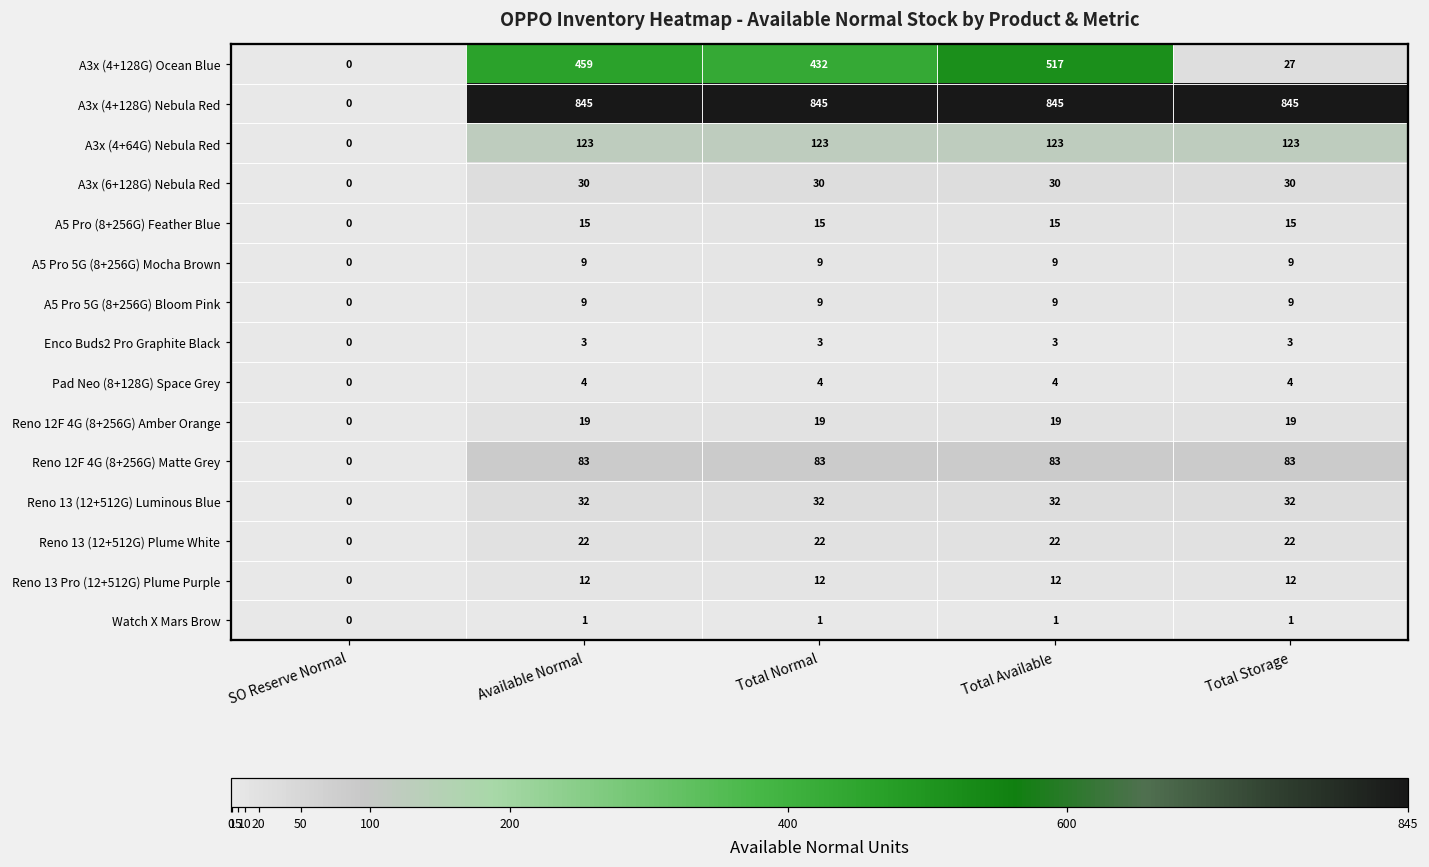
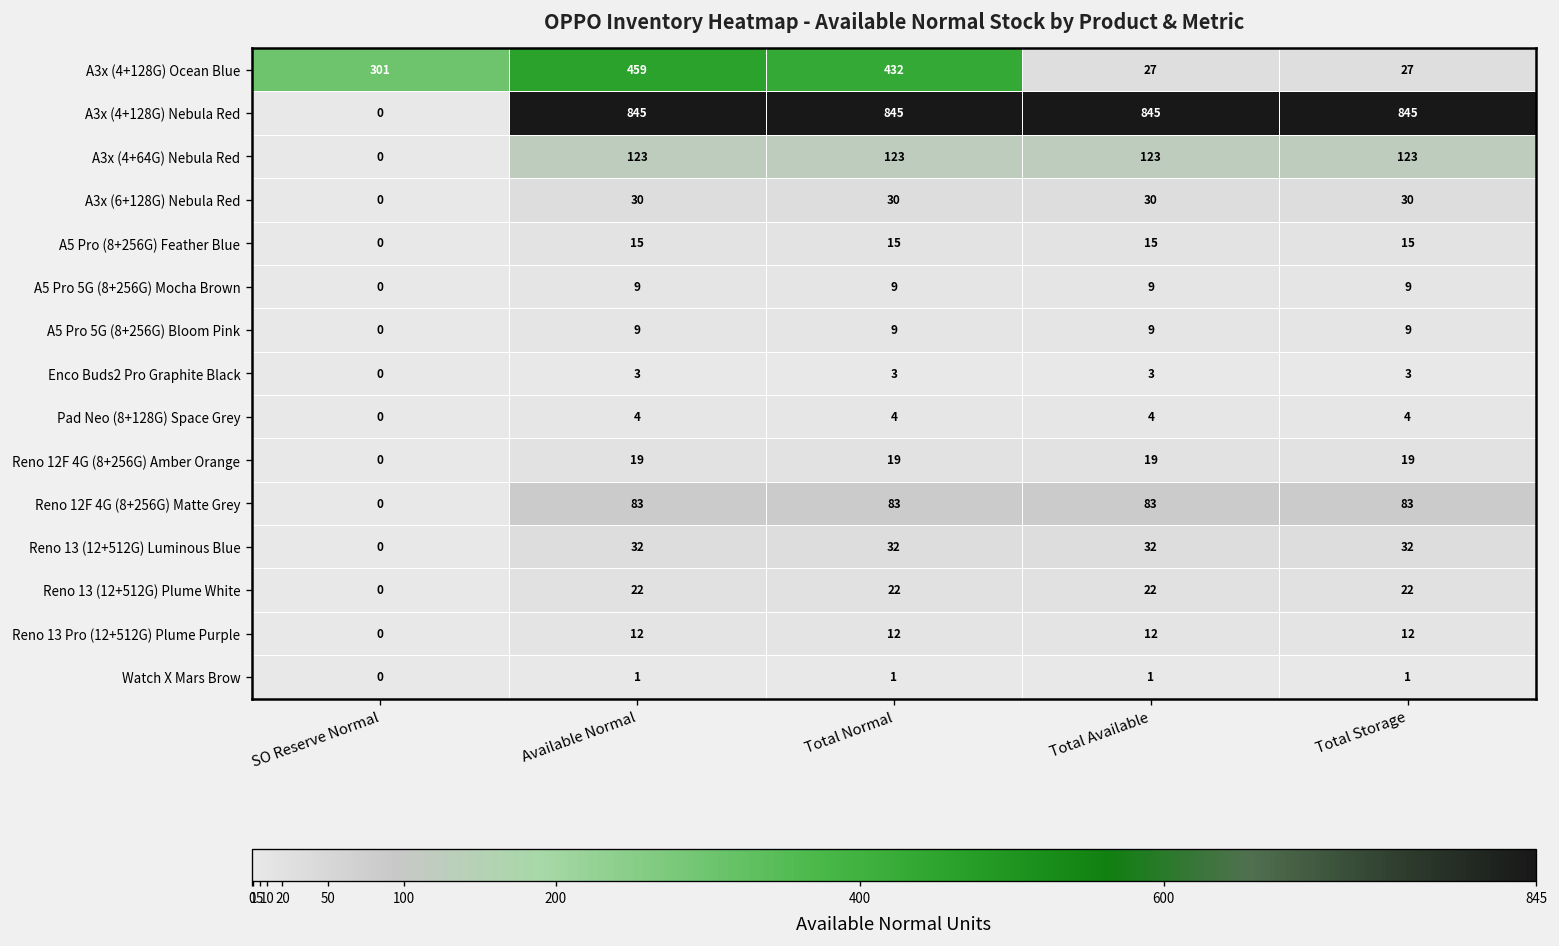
A3x (4+128G) Ocean Blue, SO Reserve Normal: 0 -> 301
A3x (4+128G) Ocean Blue, Total Available: 517 -> 27
